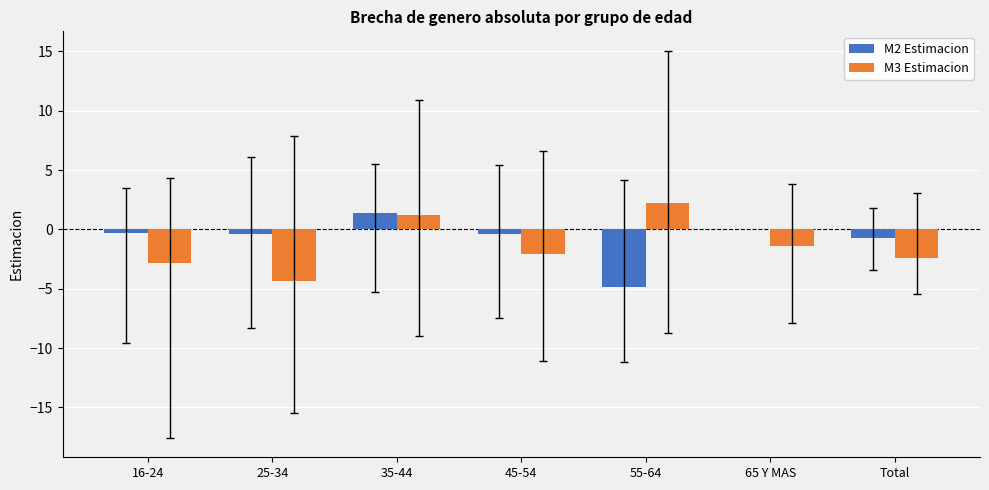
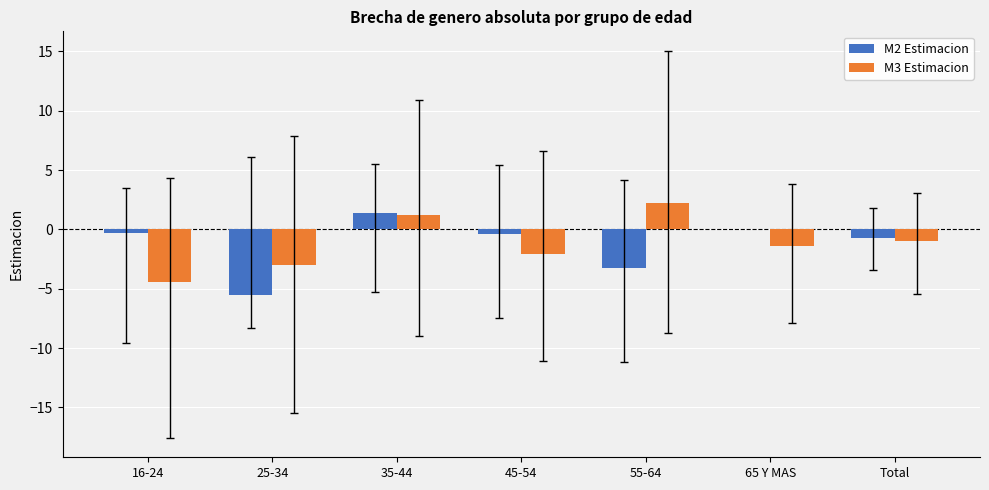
M3 Estimacion, 16-24: -2.9 -> -4.5
M2 Estimacion, 25-34: -0.4 -> -5.6
M3 Estimacion, 25-34: -4.4 -> -3.0
M2 Estimacion, 55-64: -4.9 -> -3.3
M3 Estimacion, Total: -2.4 -> -1.0
